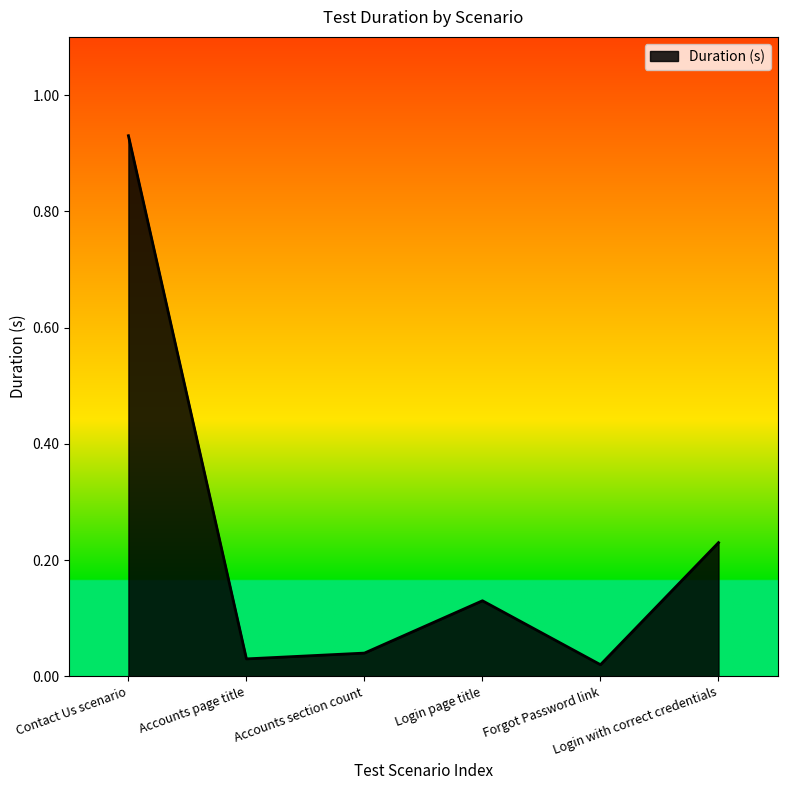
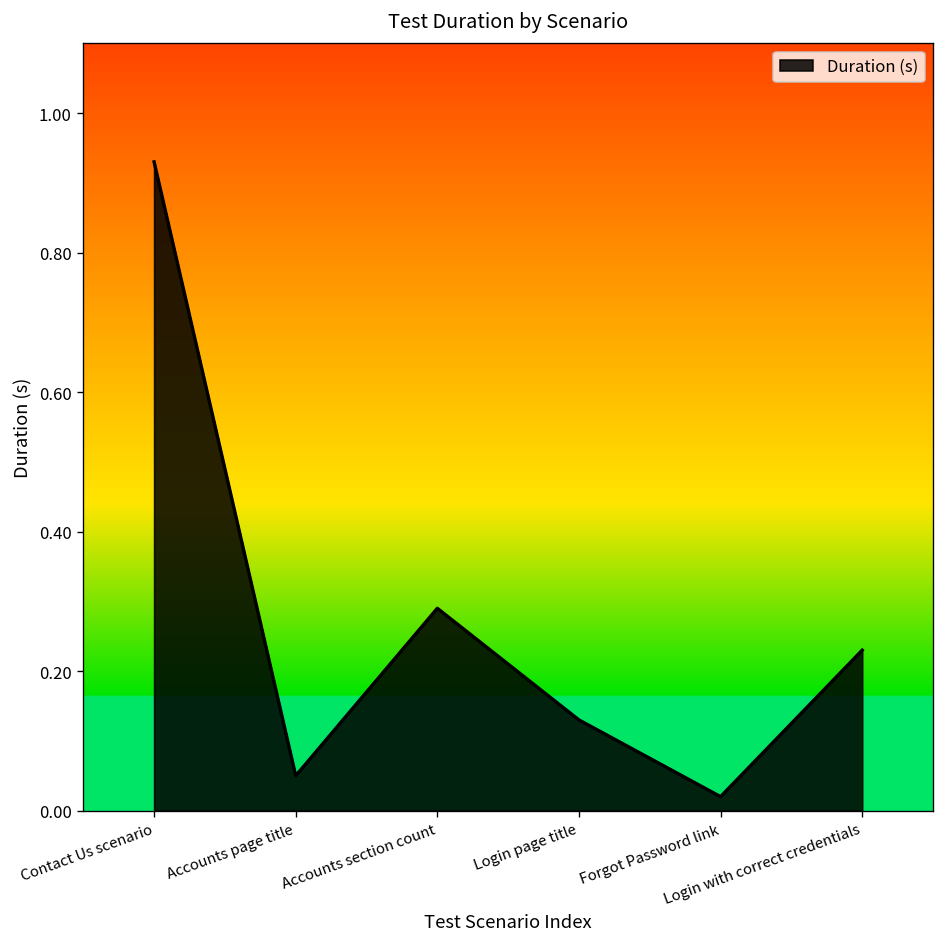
Accounts page title: 0.03 -> 0.05
Accounts section count: 0.04 -> 0.29
